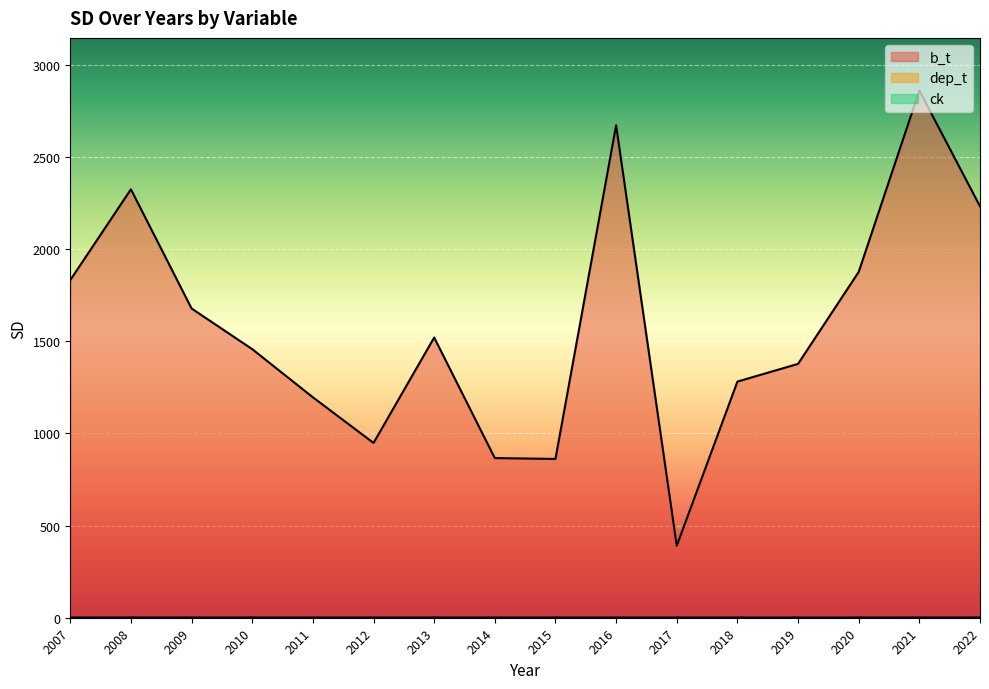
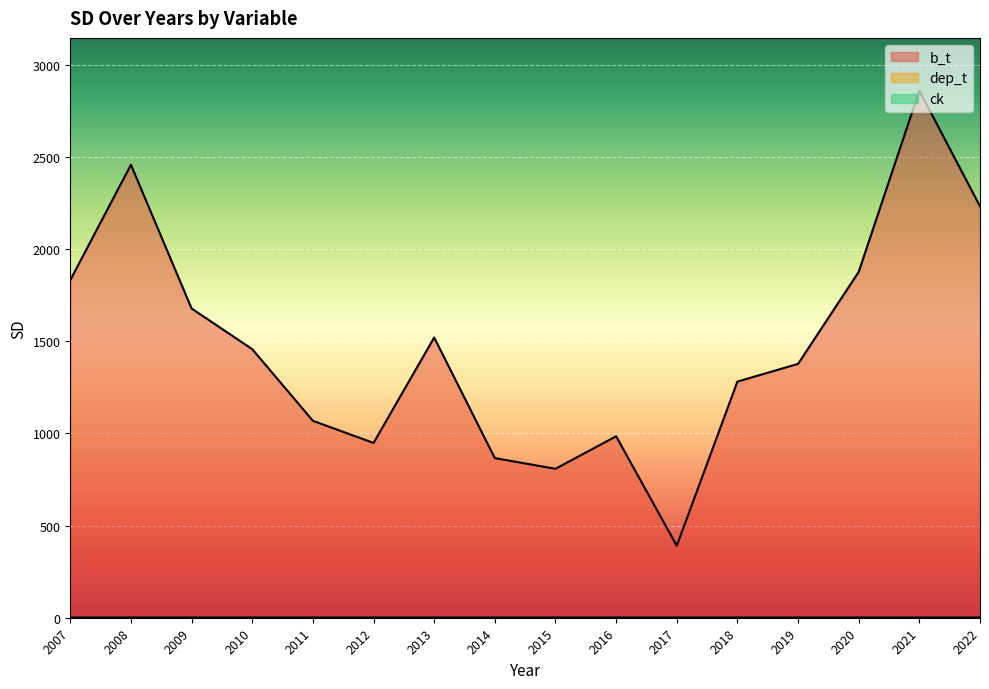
b_t, 2008: 2320 -> 2460
b_t, 2011: 1200 -> 1070
b_t, 2015: 860 -> 810
b_t, 2016: 2670 -> 980
